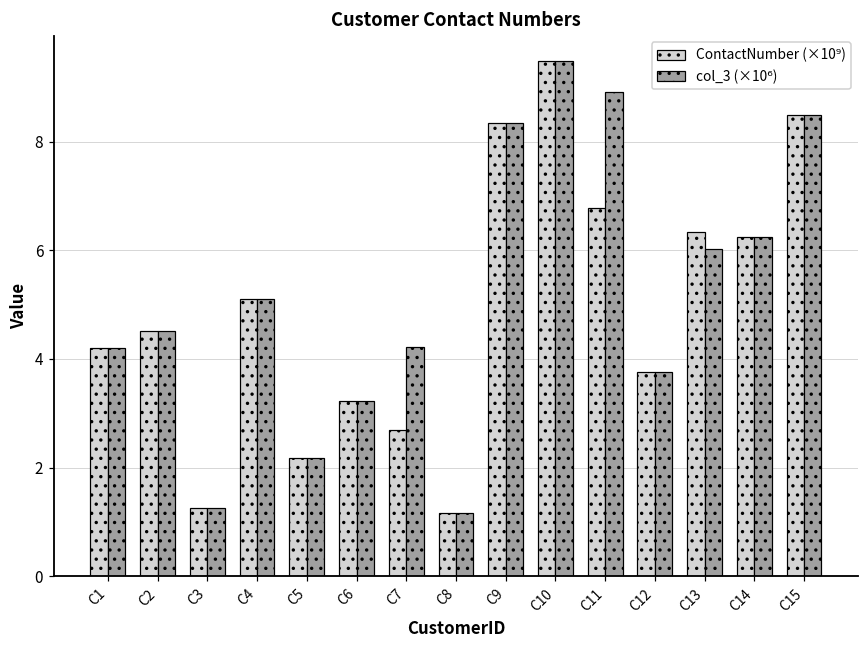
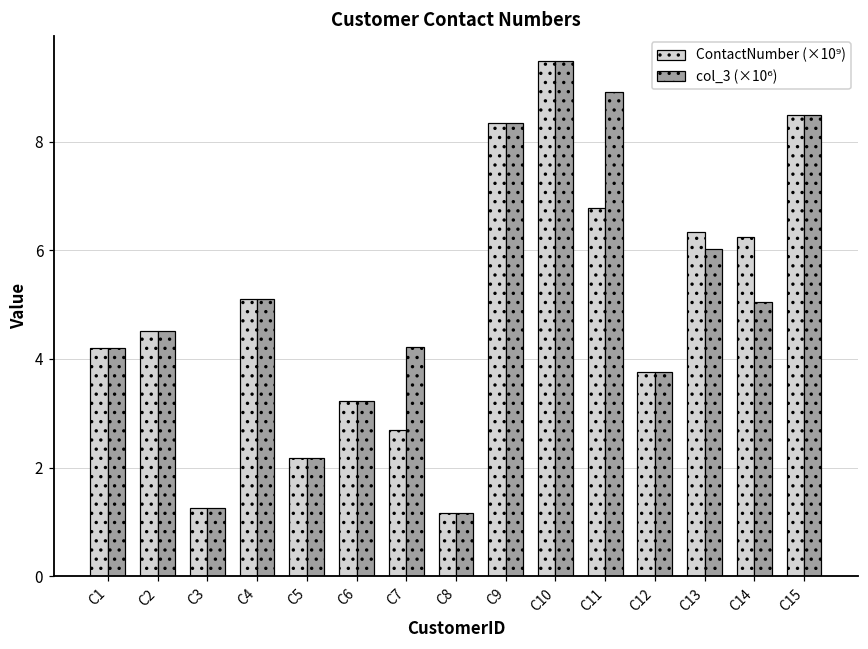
col_3 (×10⁶), C14: 6.2 -> 5.0
